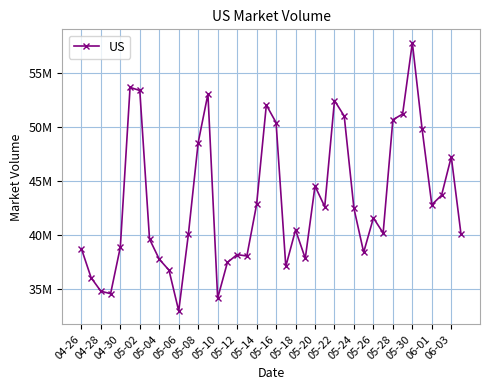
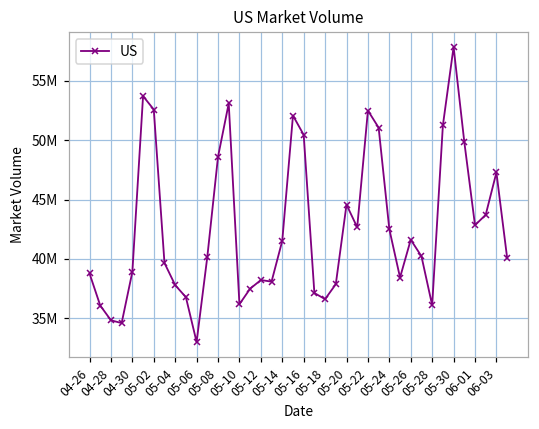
05-02: 53400000 -> 52600000
05-10: 34200000 -> 36200000
05-14: 42900000 -> 41500000
05-18: 40500000 -> 36600000
05-28: 50700000 -> 36100000
